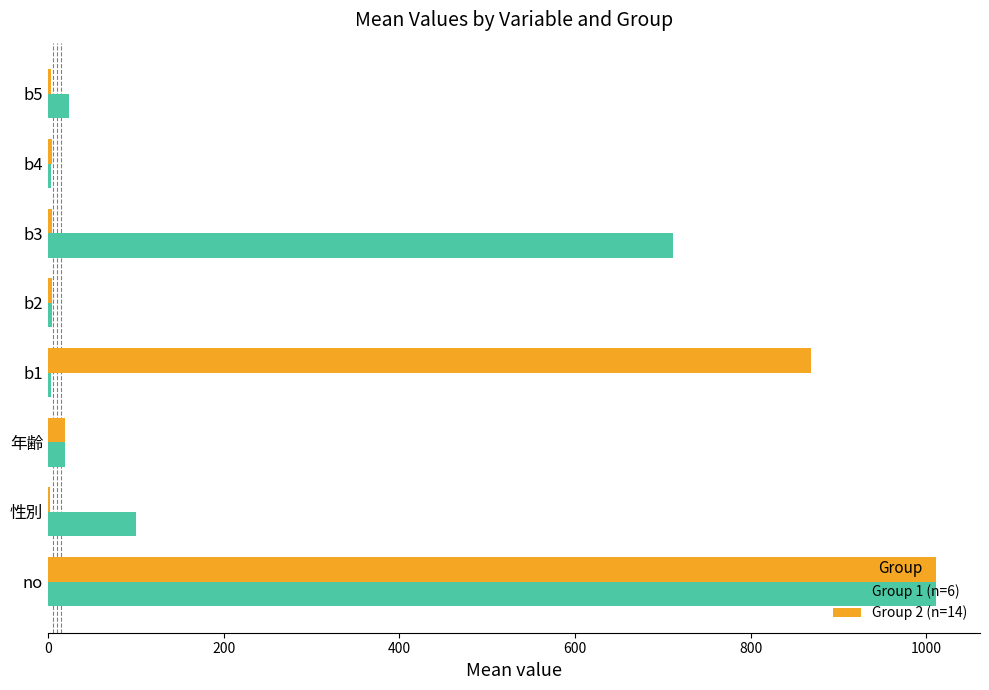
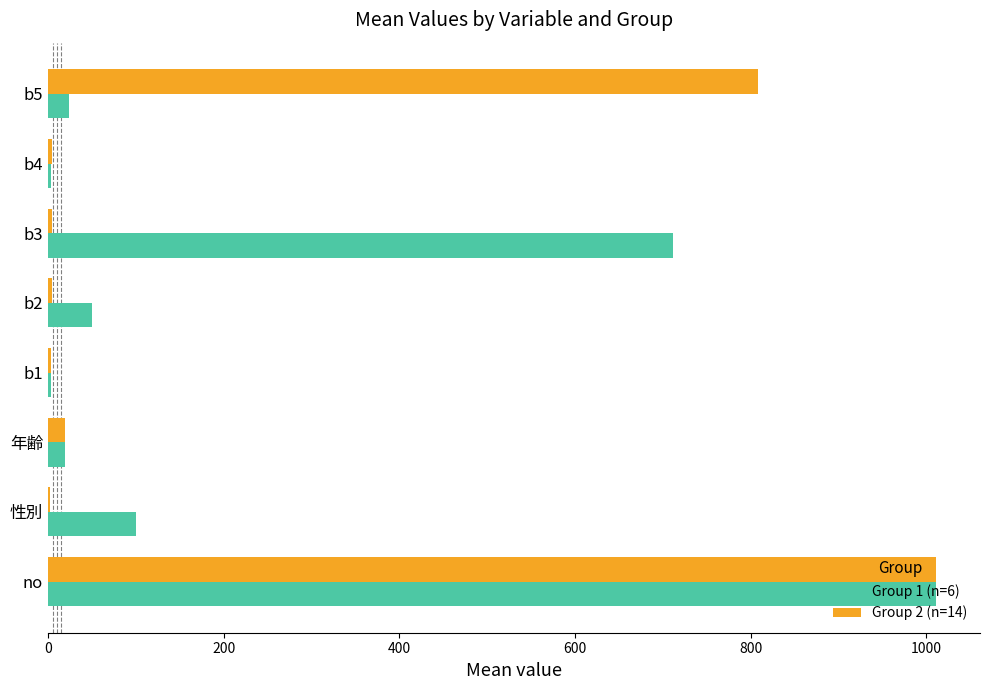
Group 2 (n=14), b5: 0 -> 810
Group 1 (n=6), b2: 0 -> 50
Group 2 (n=14), b1: 870 -> 0
